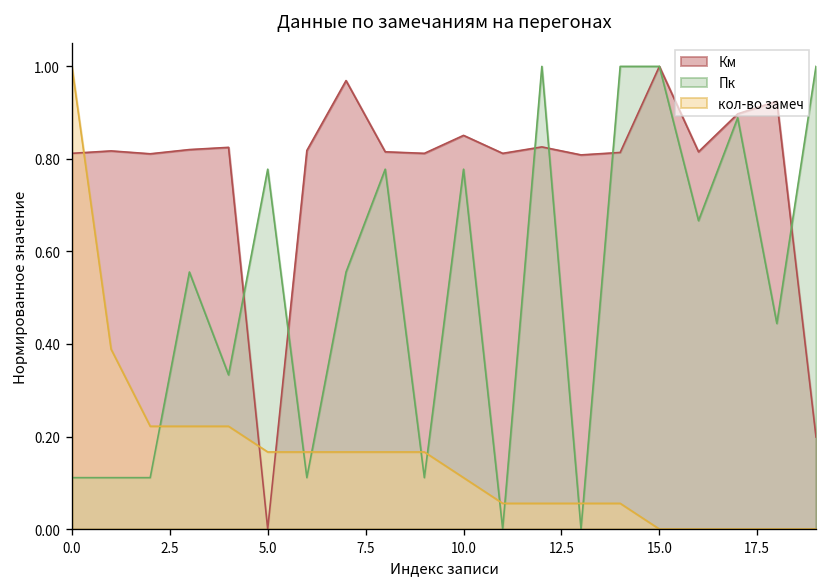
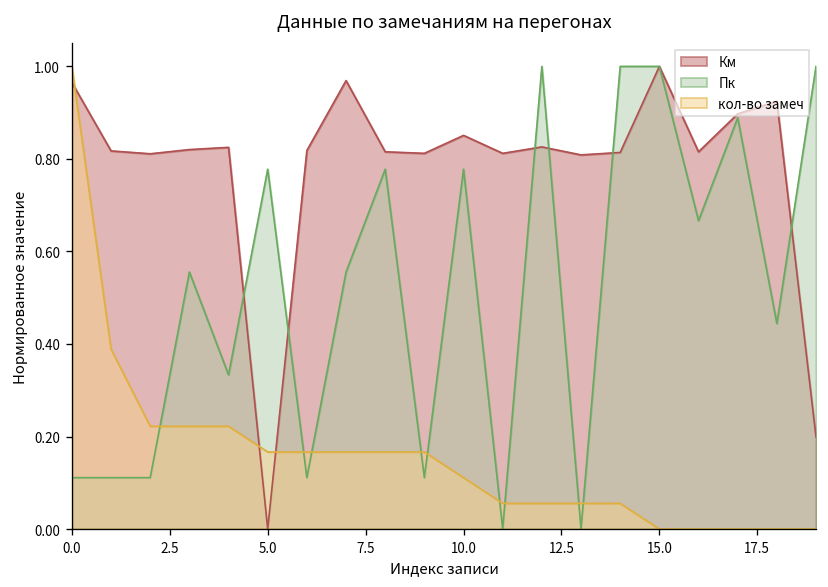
Км, 0.0: 0.81 -> 0.97
